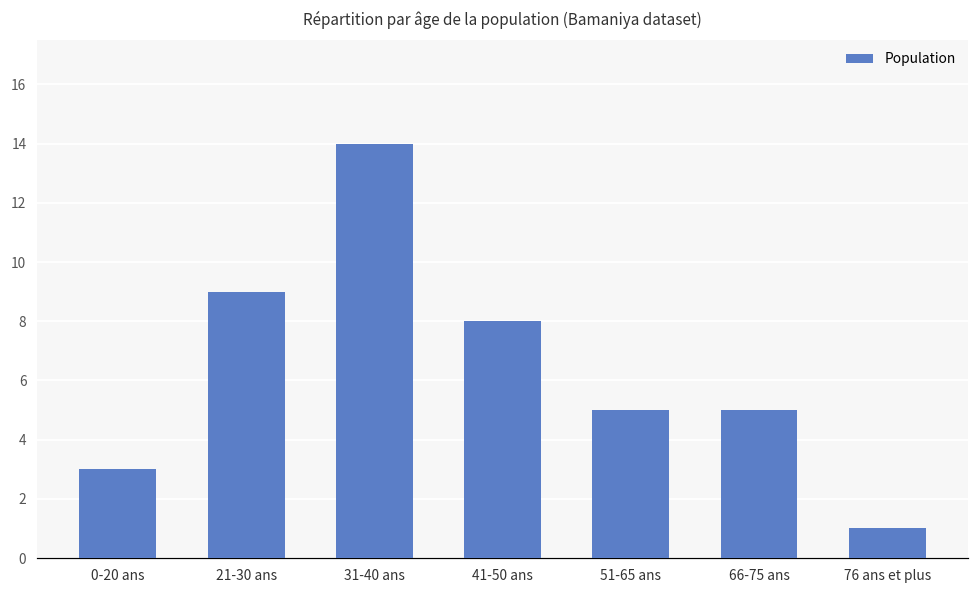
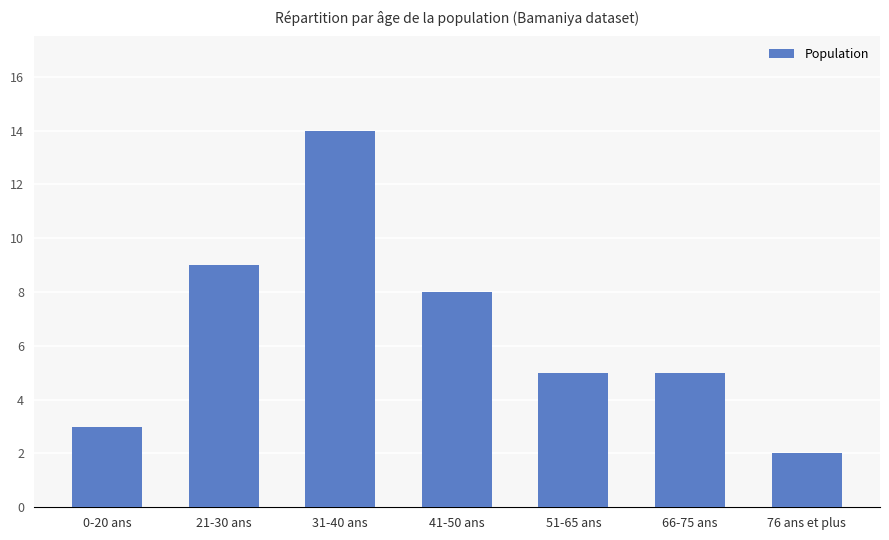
76 ans et plus: 1 -> 2
